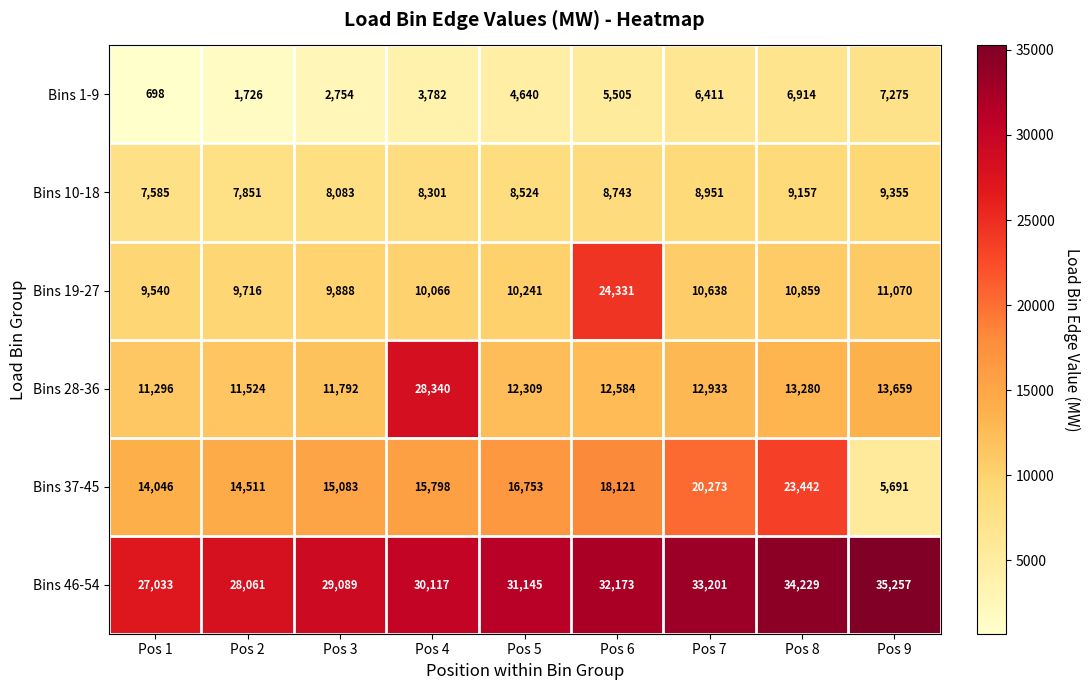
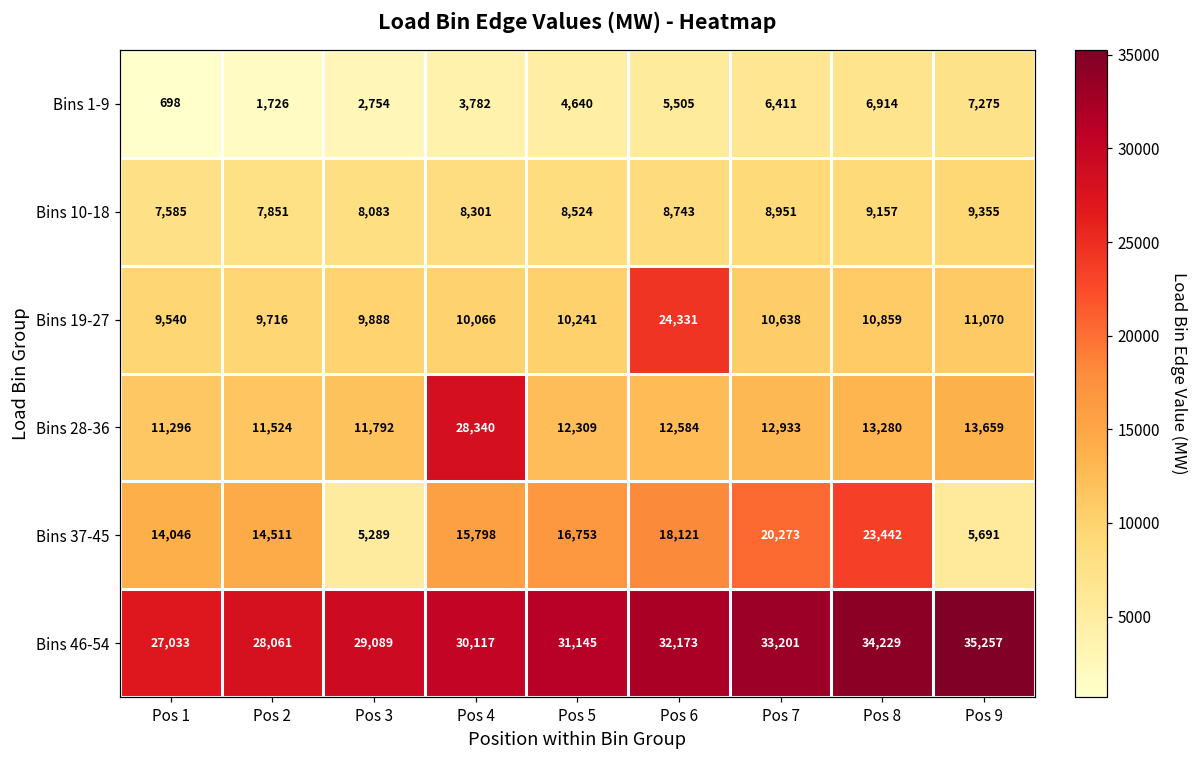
Bins 37-45, Pos 3: 15,083 -> 5,289
